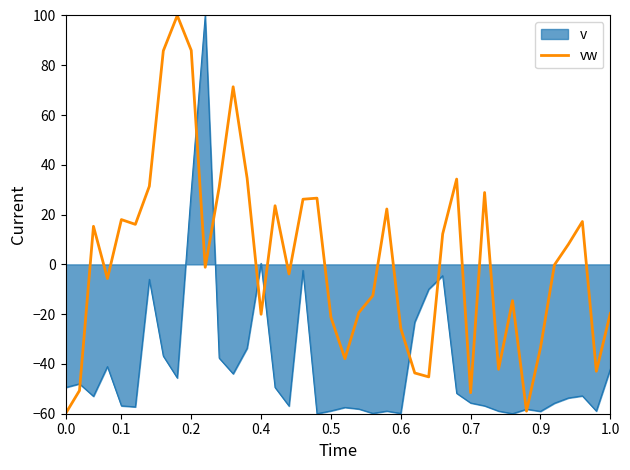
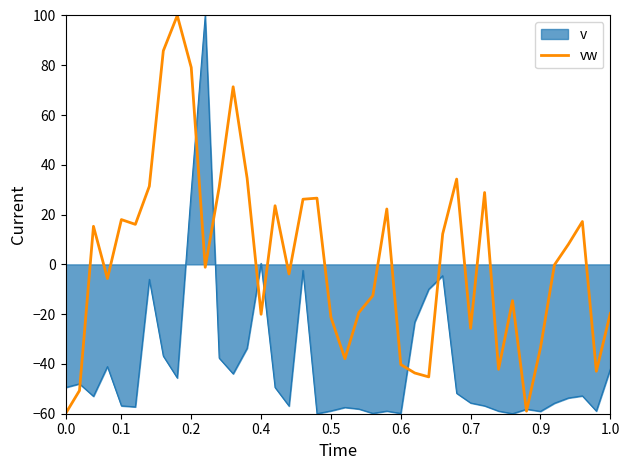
vw, 0.2: 86 -> 79
vw, 0.6: -26 -> -40
vw, 0.7: -52 -> -26
